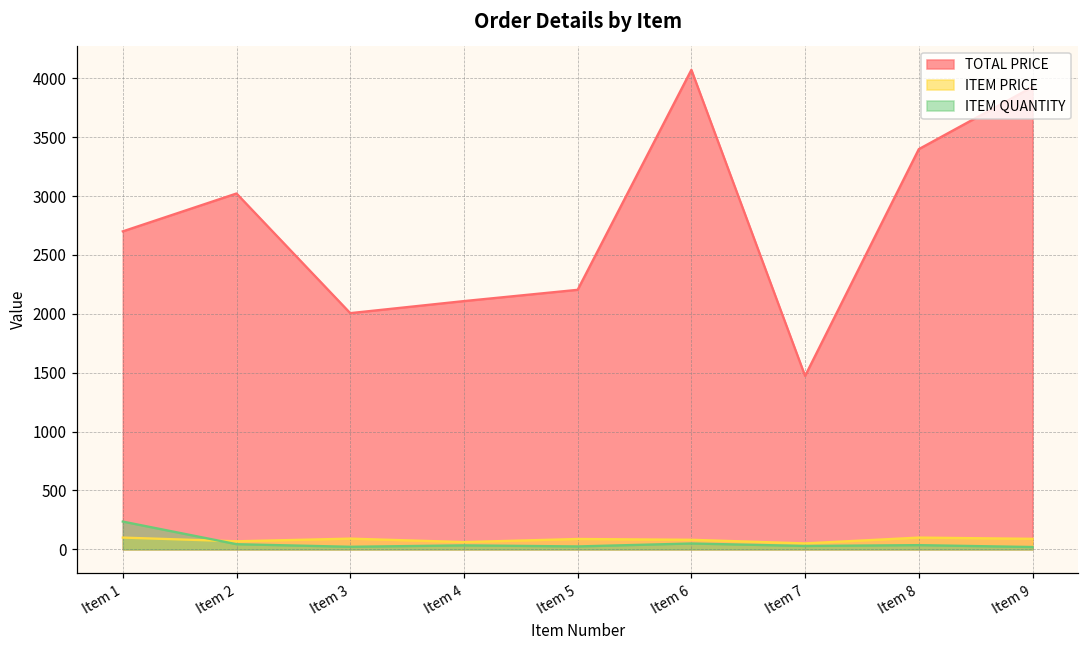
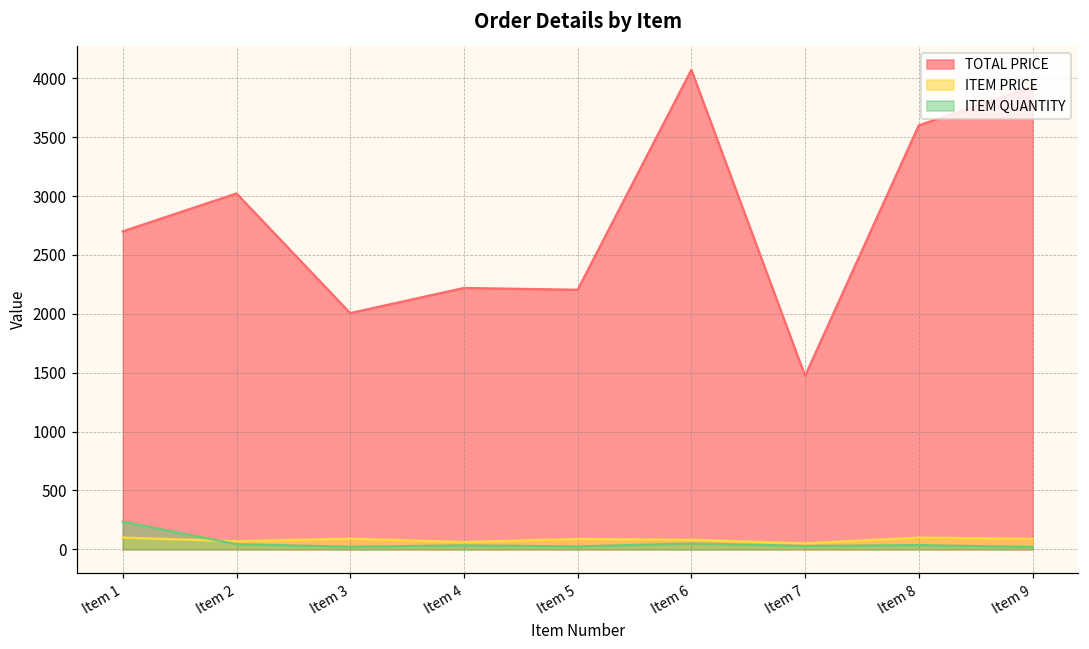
TOTAL PRICE, Item 4: 2110 -> 2220
TOTAL PRICE, Item 8: 3400 -> 3600
